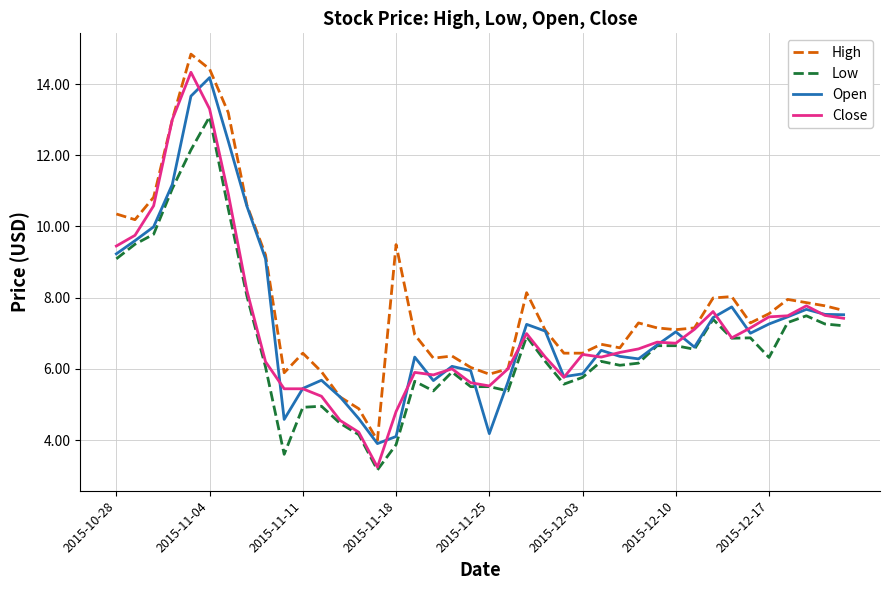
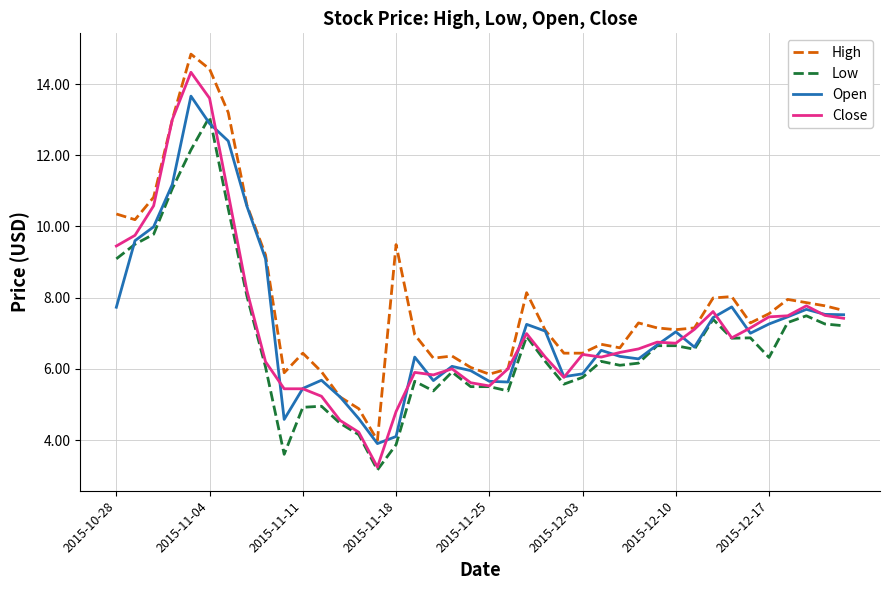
Open, 2015-10-28: 9.2 -> 7.7
Open, 2015-11-04: 14.2 -> 12.9
Close, 2015-11-04: 13.3 -> 13.6
Open, 2015-11-25: 4.2 -> 5.7
